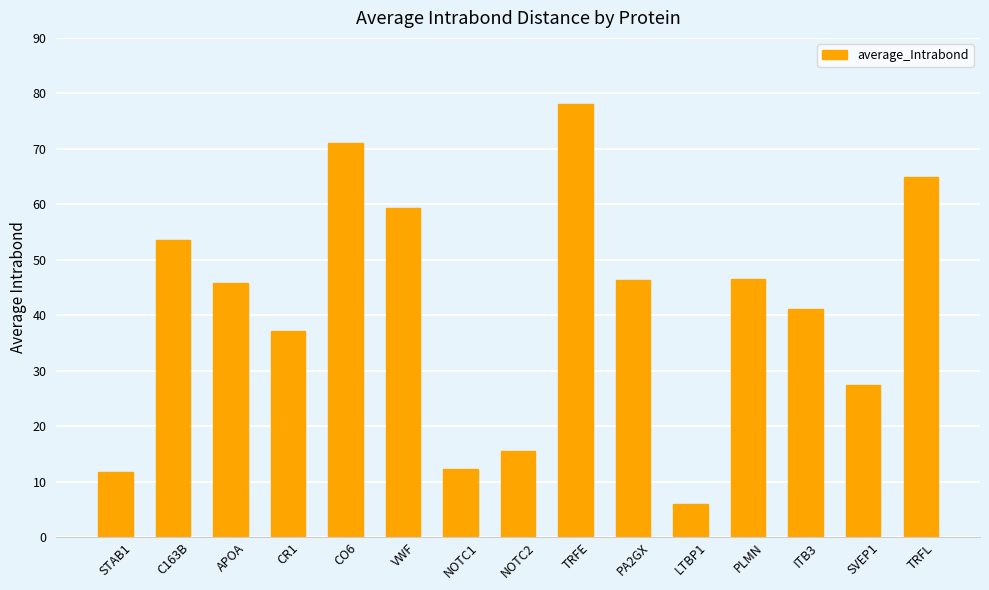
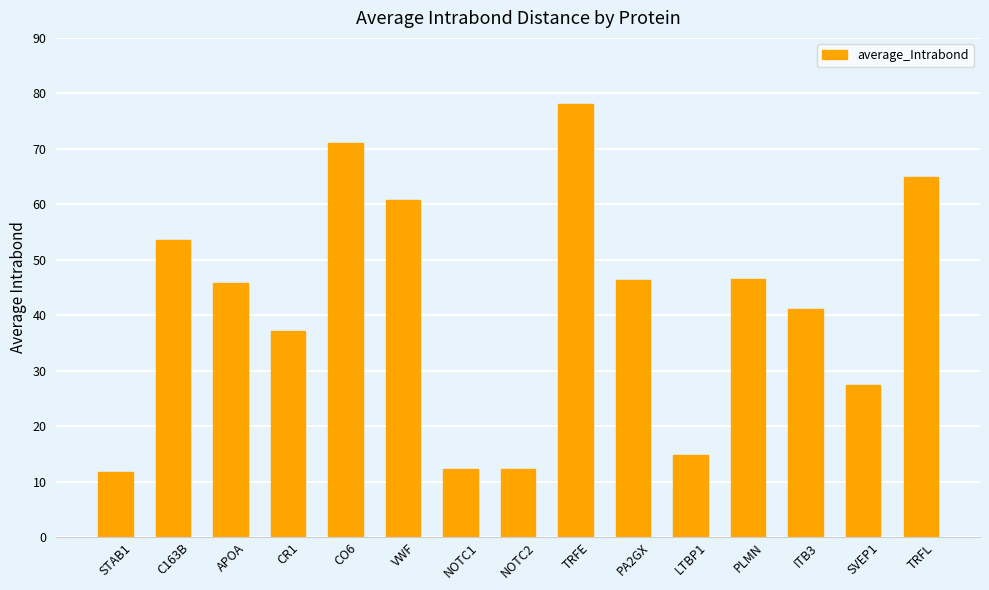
VWF: 59 -> 61
NOTC2: 16 -> 12
LTBP1: 6 -> 15
